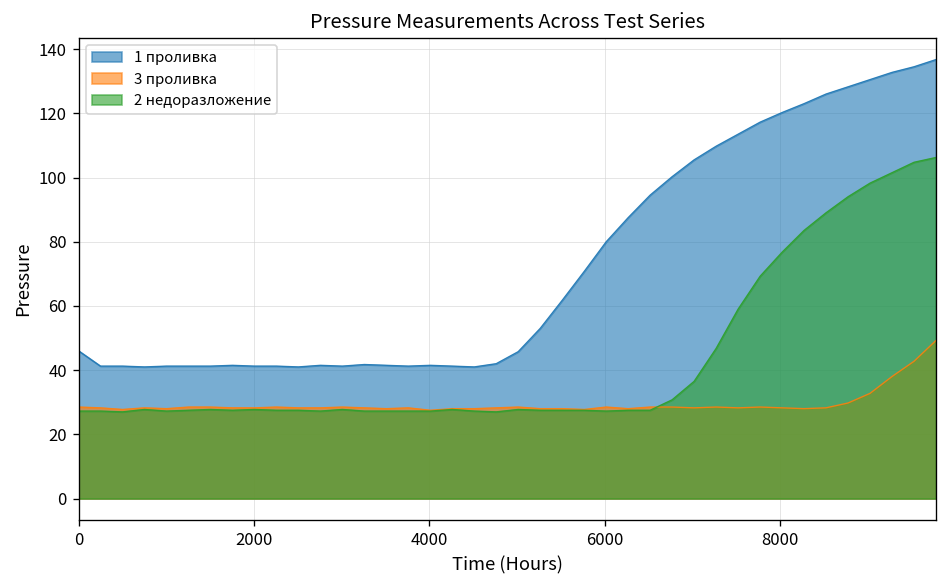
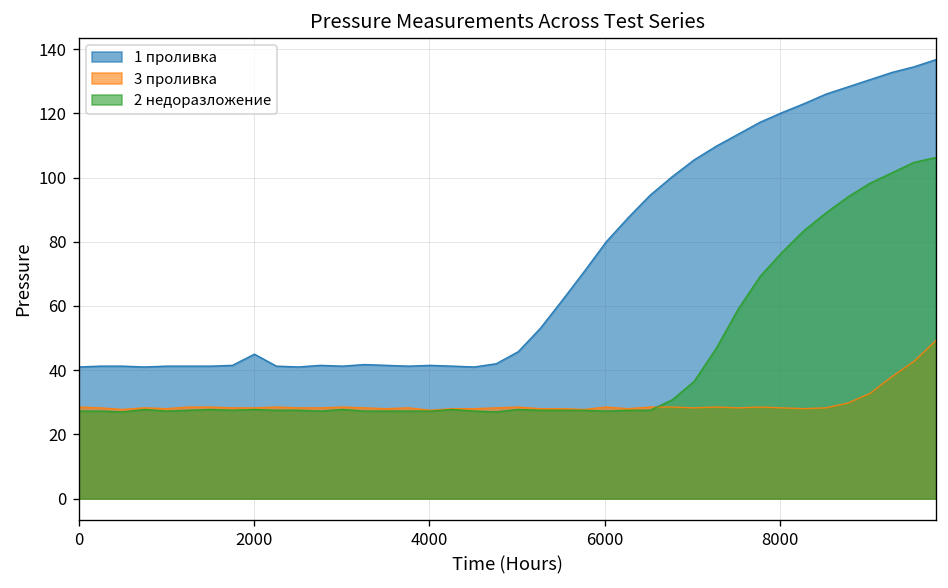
1 проливка, 0: 46 -> 41
1 проливка, 2000: 41 -> 45
